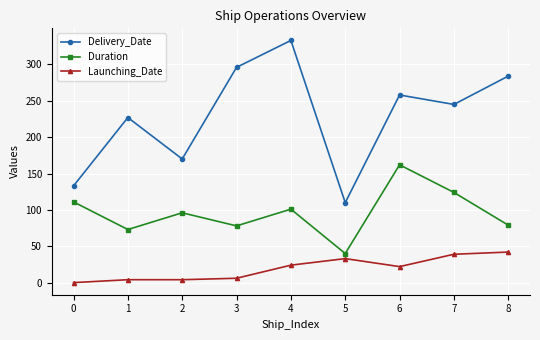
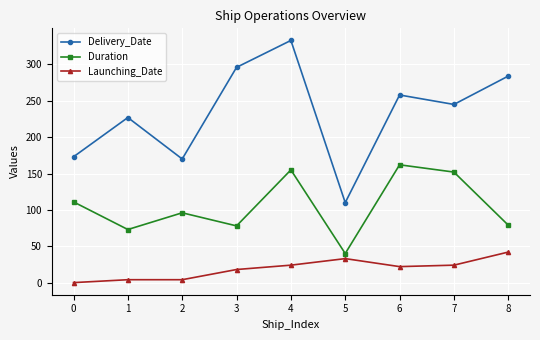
Delivery_Date, 0: 130 -> 170
Launching_Date, 3: 10 -> 20
Duration, 4: 100 -> 160
Duration, 7: 120 -> 150
Launching_Date, 7: 40 -> 20
